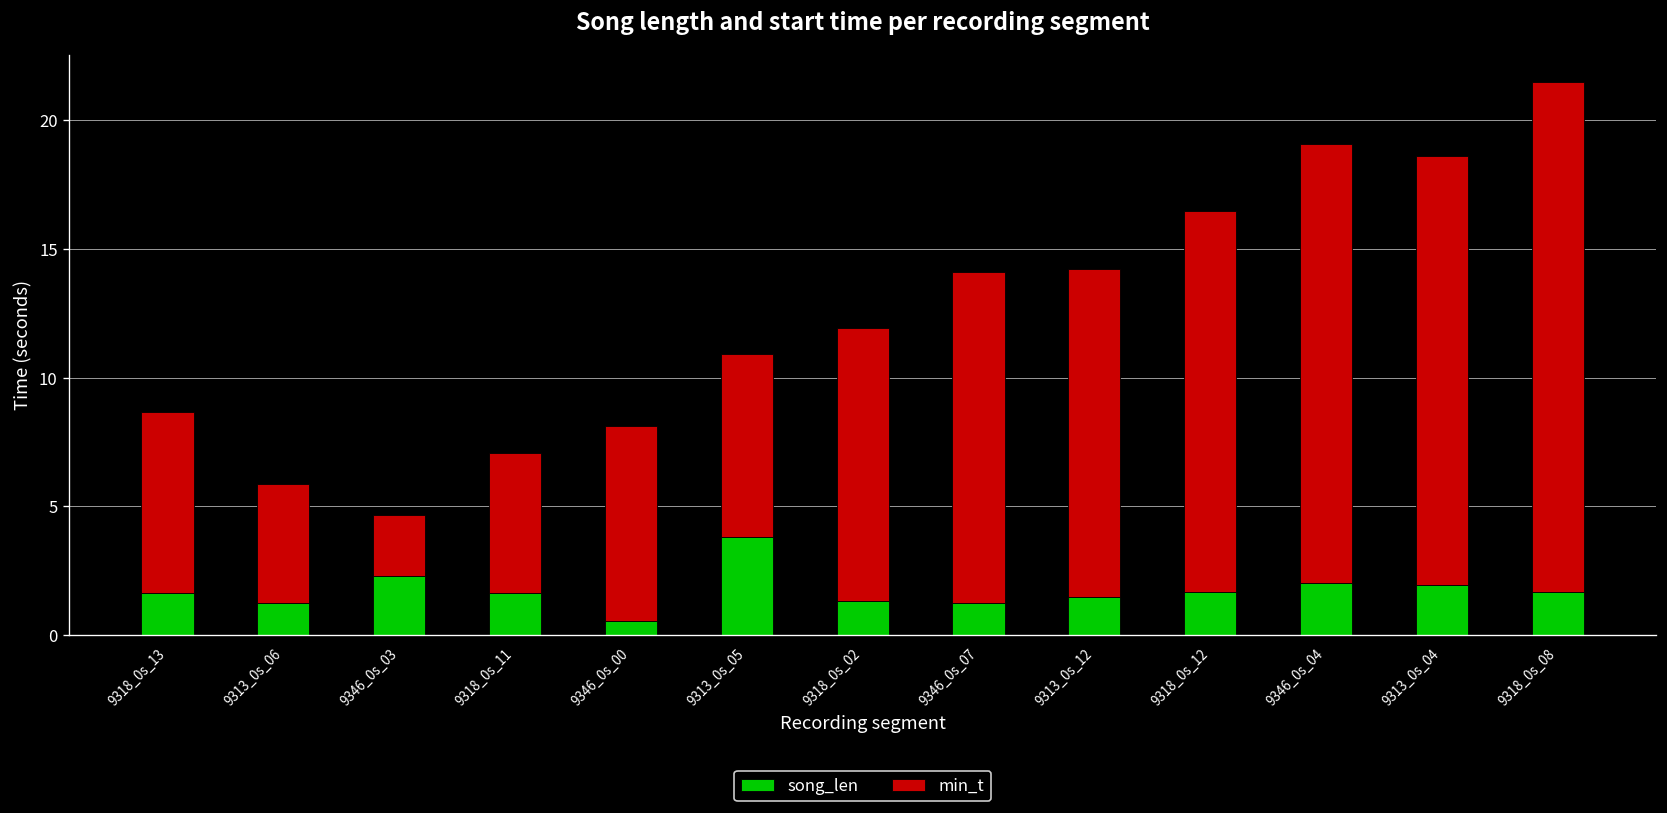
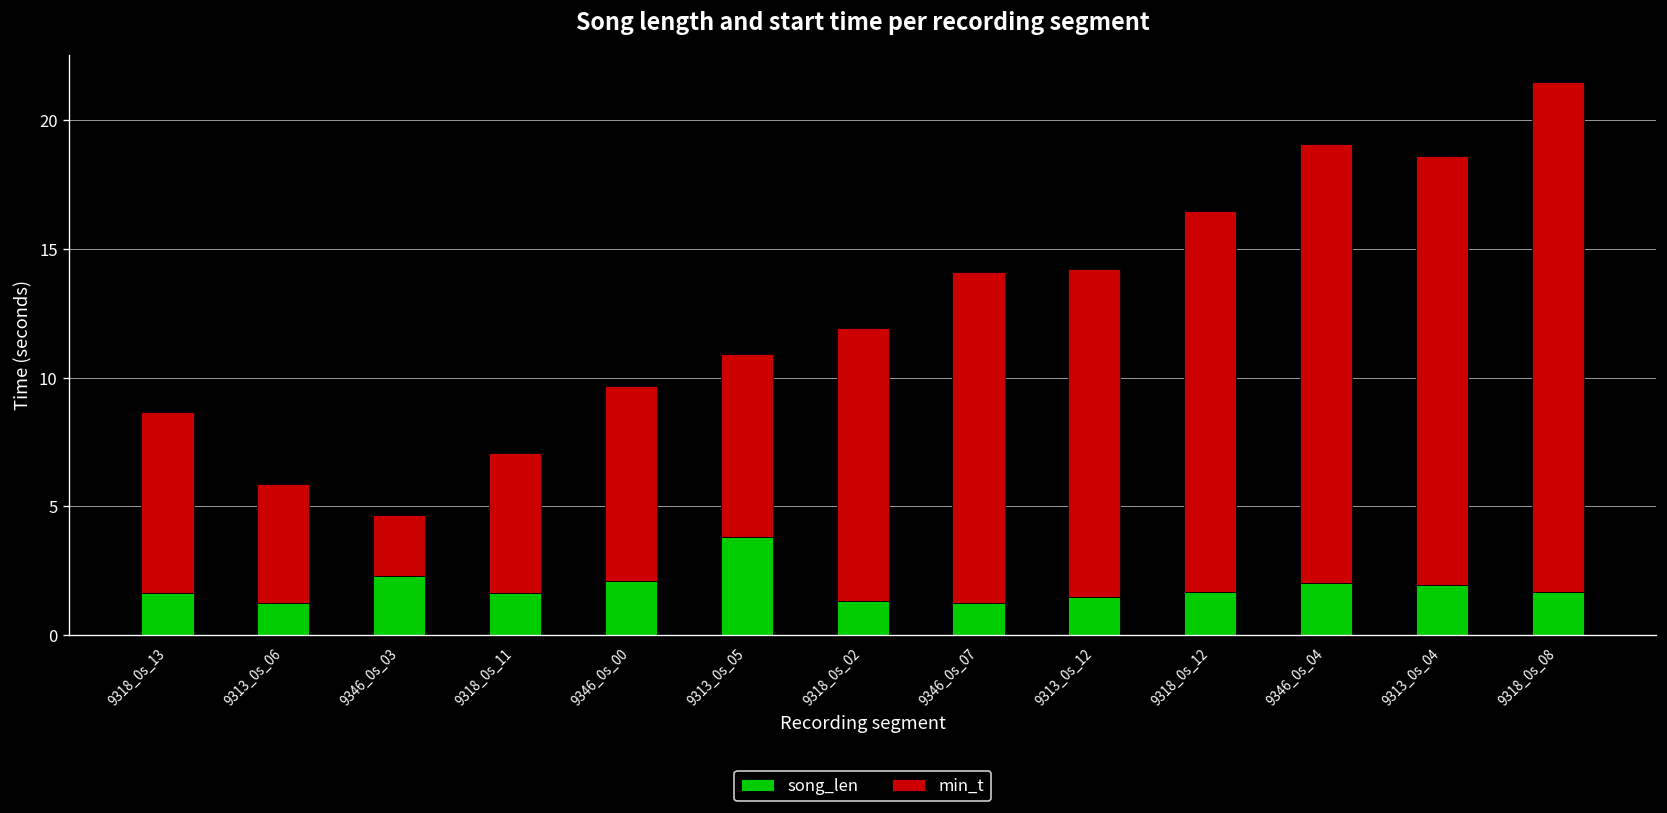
song_len, 9346_0s_00: 0.6 -> 2.1
